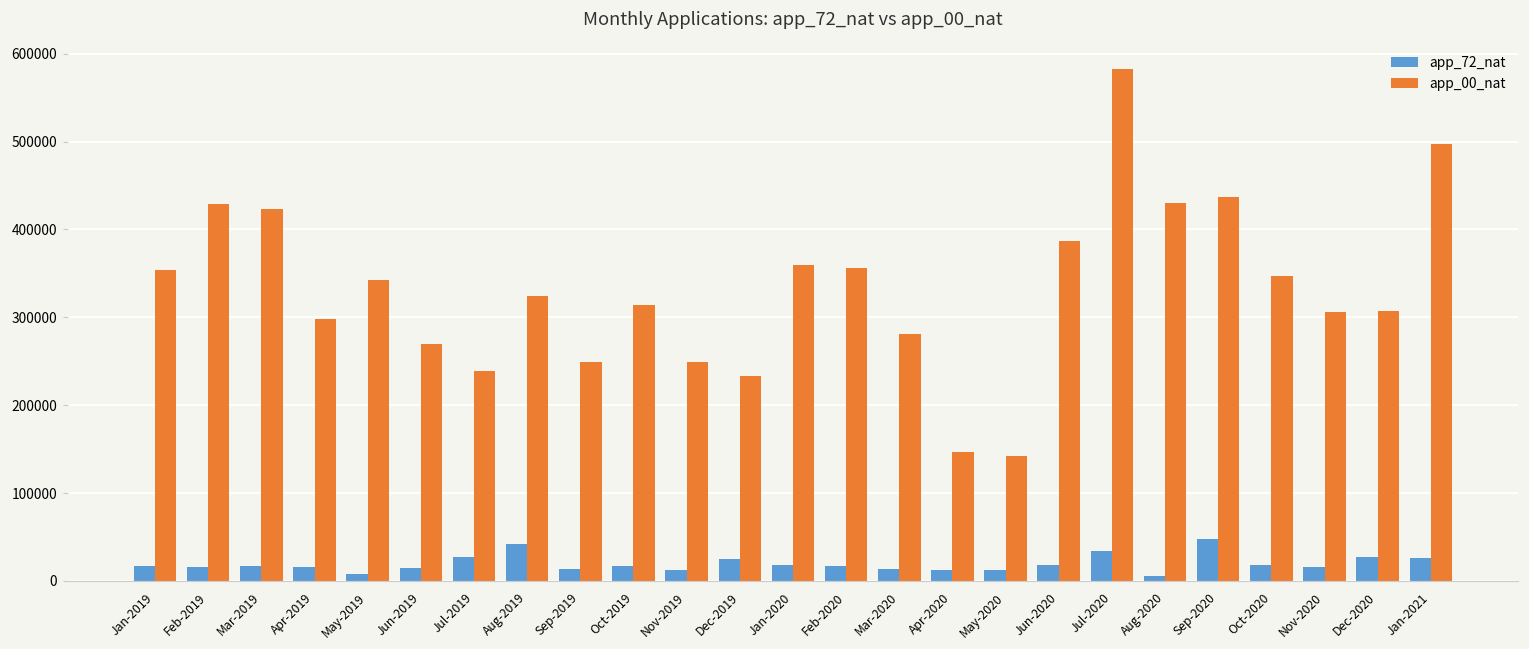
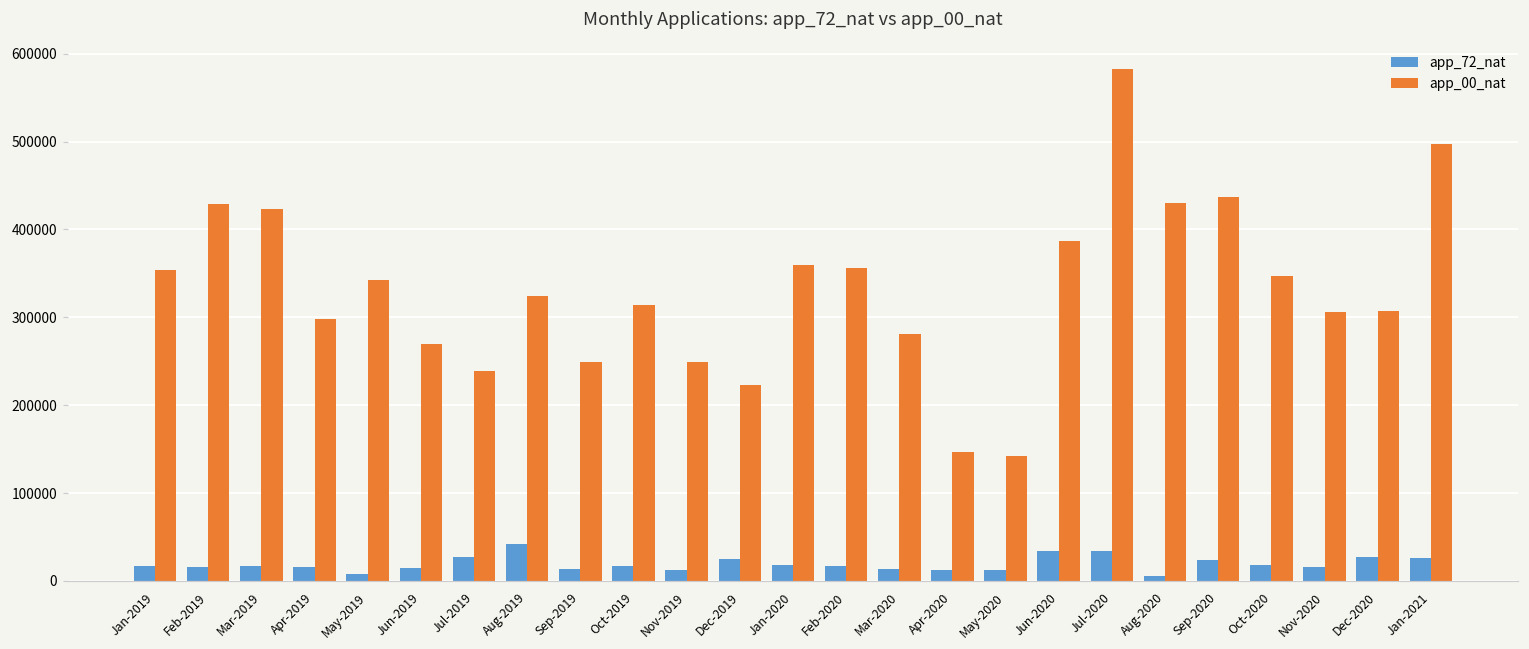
app_00_nat, Dec-2019: 230000 -> 220000
app_72_nat, Jun-2020: 20000 -> 30000
app_72_nat, Sep-2020: 50000 -> 20000
